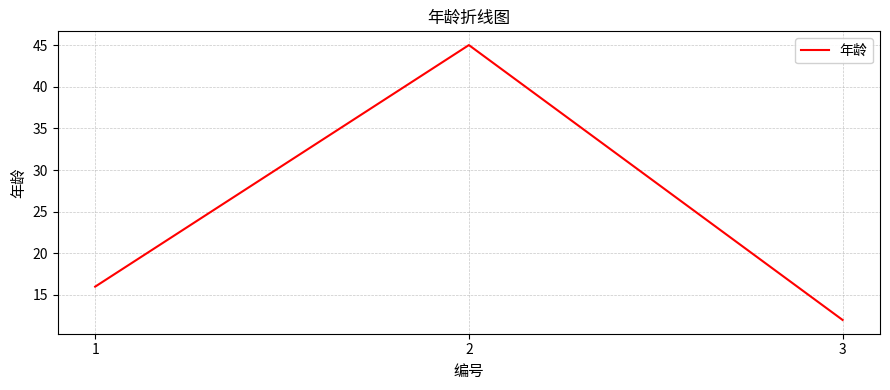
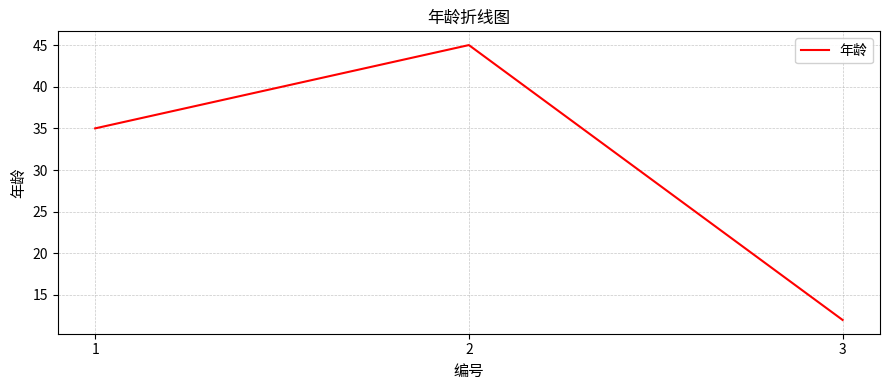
1: 16 -> 35
